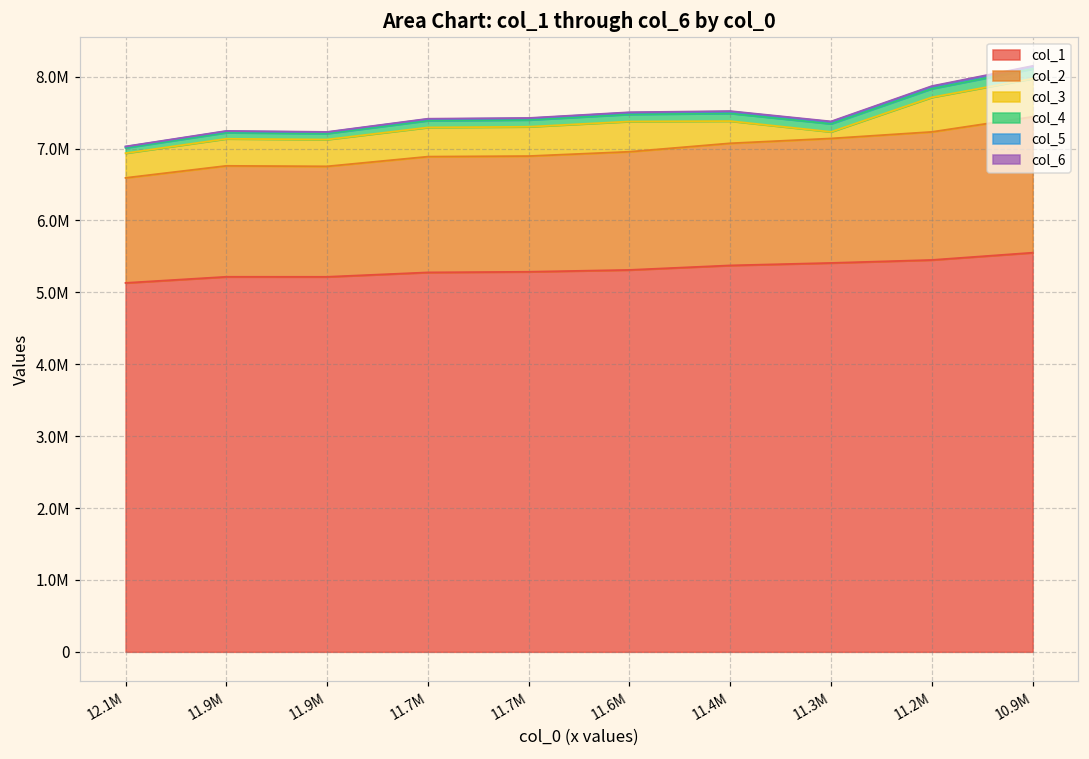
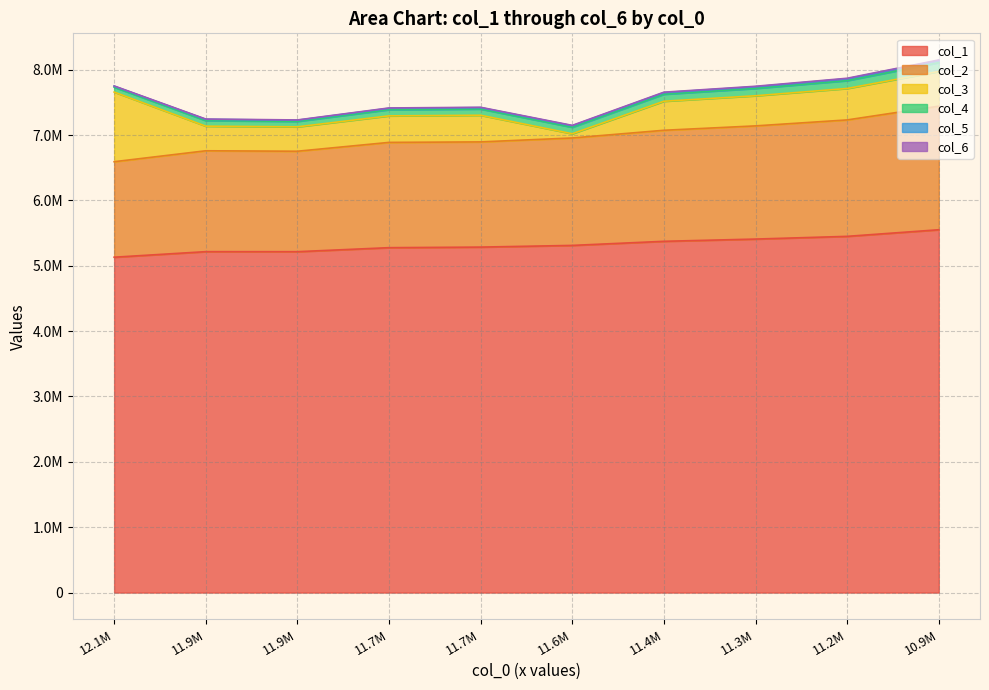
col_3, 12.1M: 300000 -> 1100000
col_3, 11.6M: 400000 -> 100000
col_3, 11.4M: 300000 -> 400000
col_3, 11.3M: 100000 -> 500000
